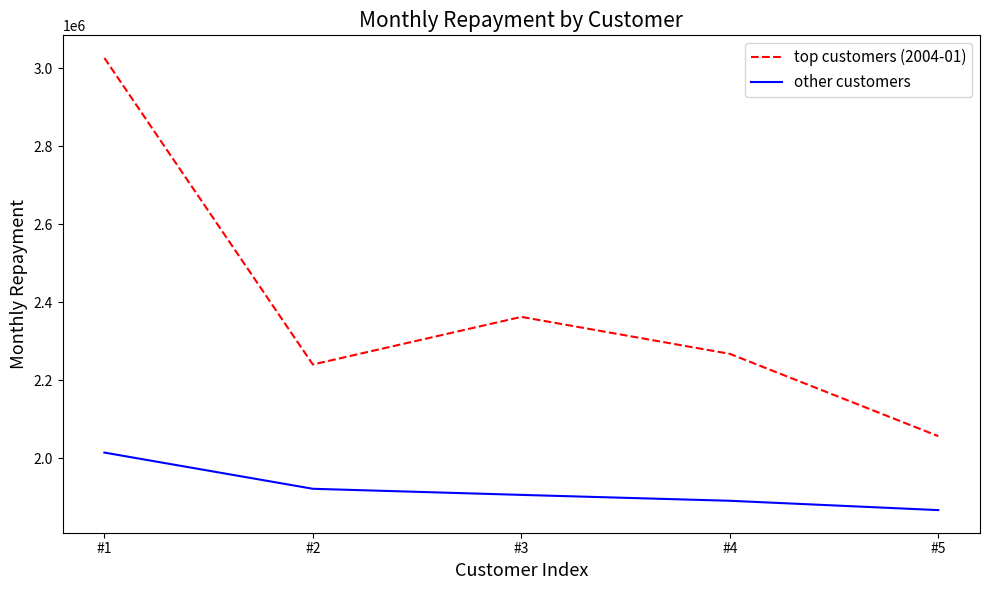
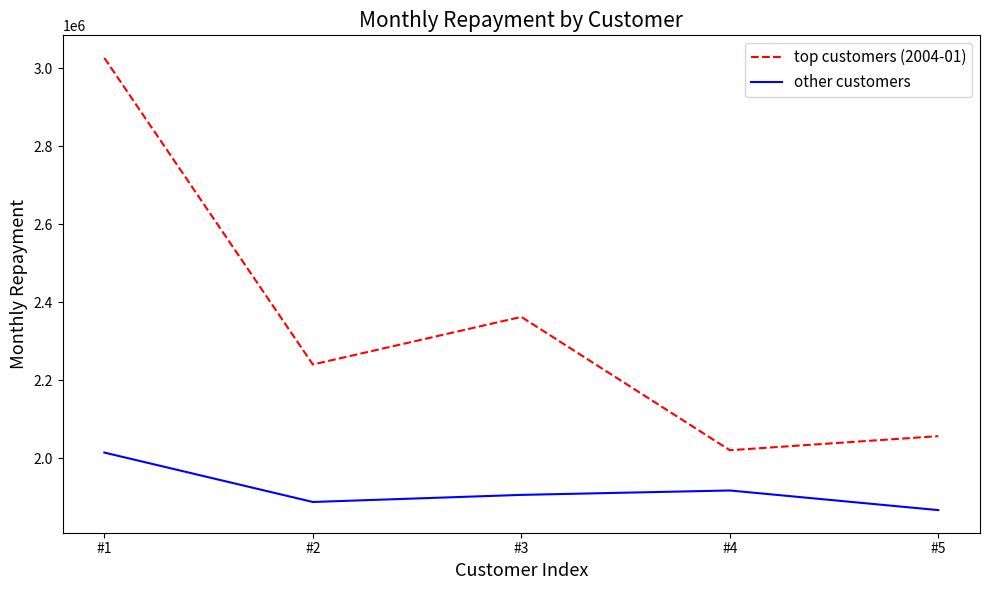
other customers, #2: 1920000 -> 1890000
top customers (2004-01), #4: 2270000 -> 2020000
other customers, #4: 1890000 -> 1920000
